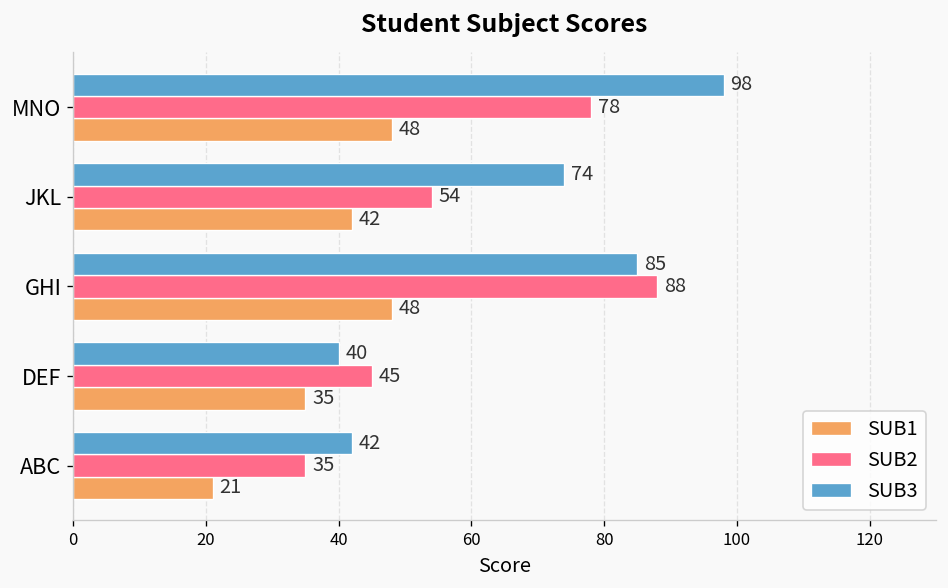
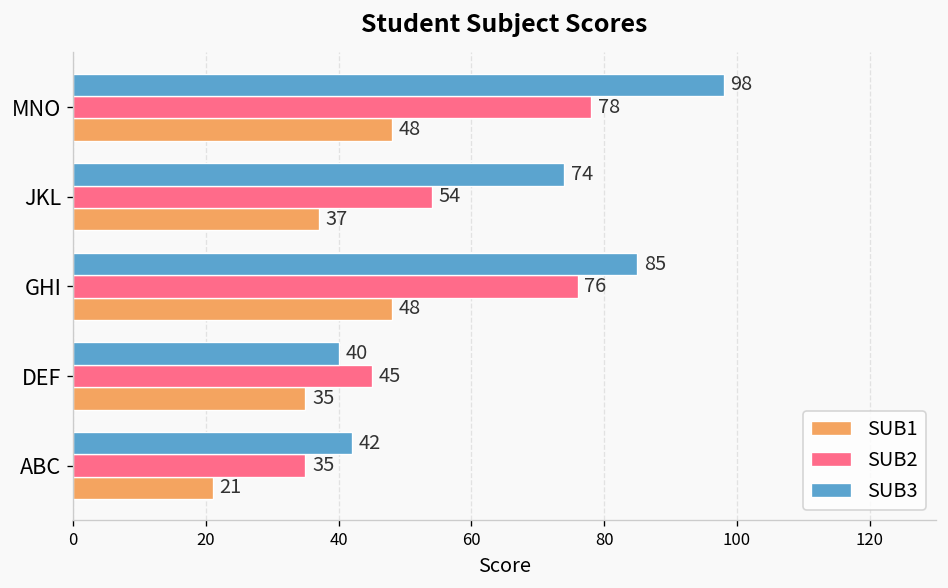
SUB1, JKL: 42 -> 37
SUB2, GHI: 88 -> 76
